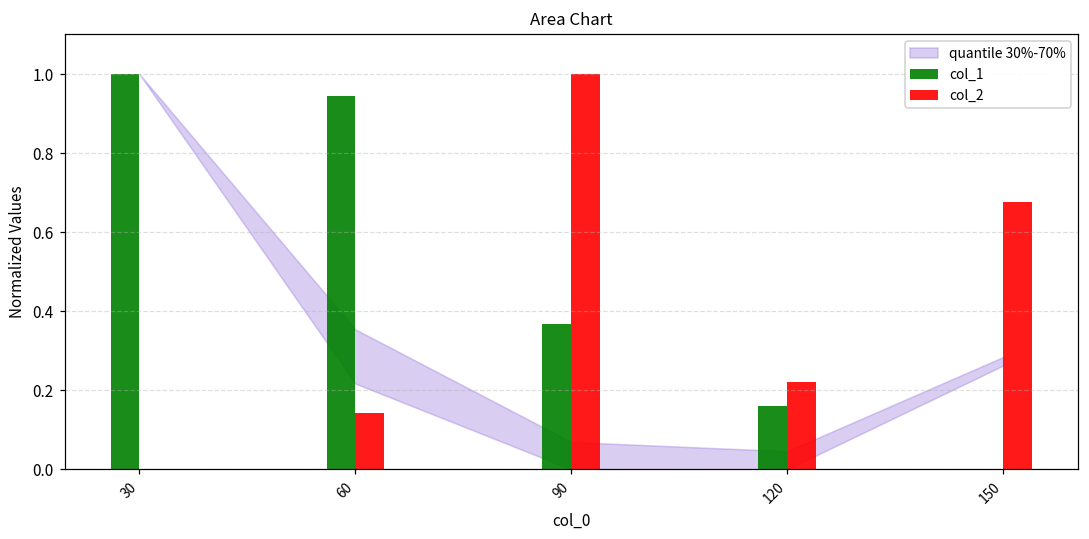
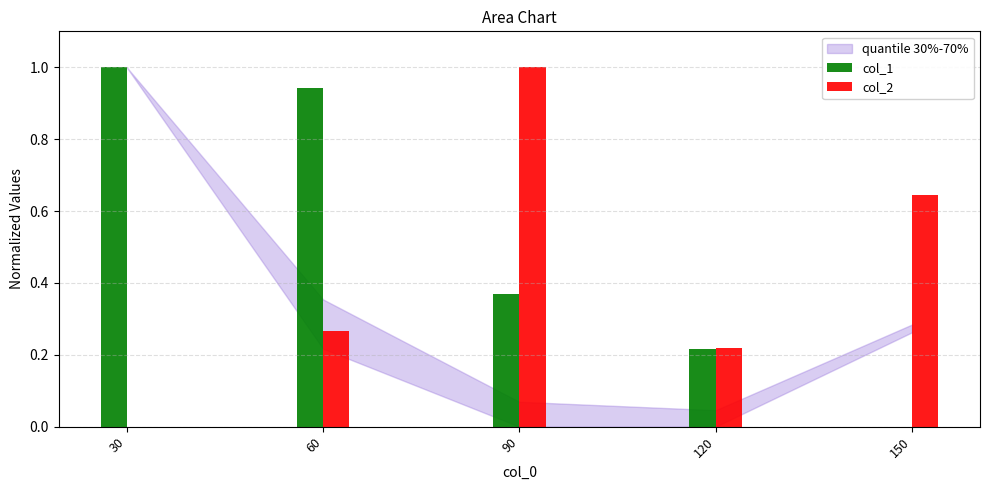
col_2, 60: 0.14 -> 0.27
col_1, 120: 0.16 -> 0.22
col_2, 150: 0.68 -> 0.64
